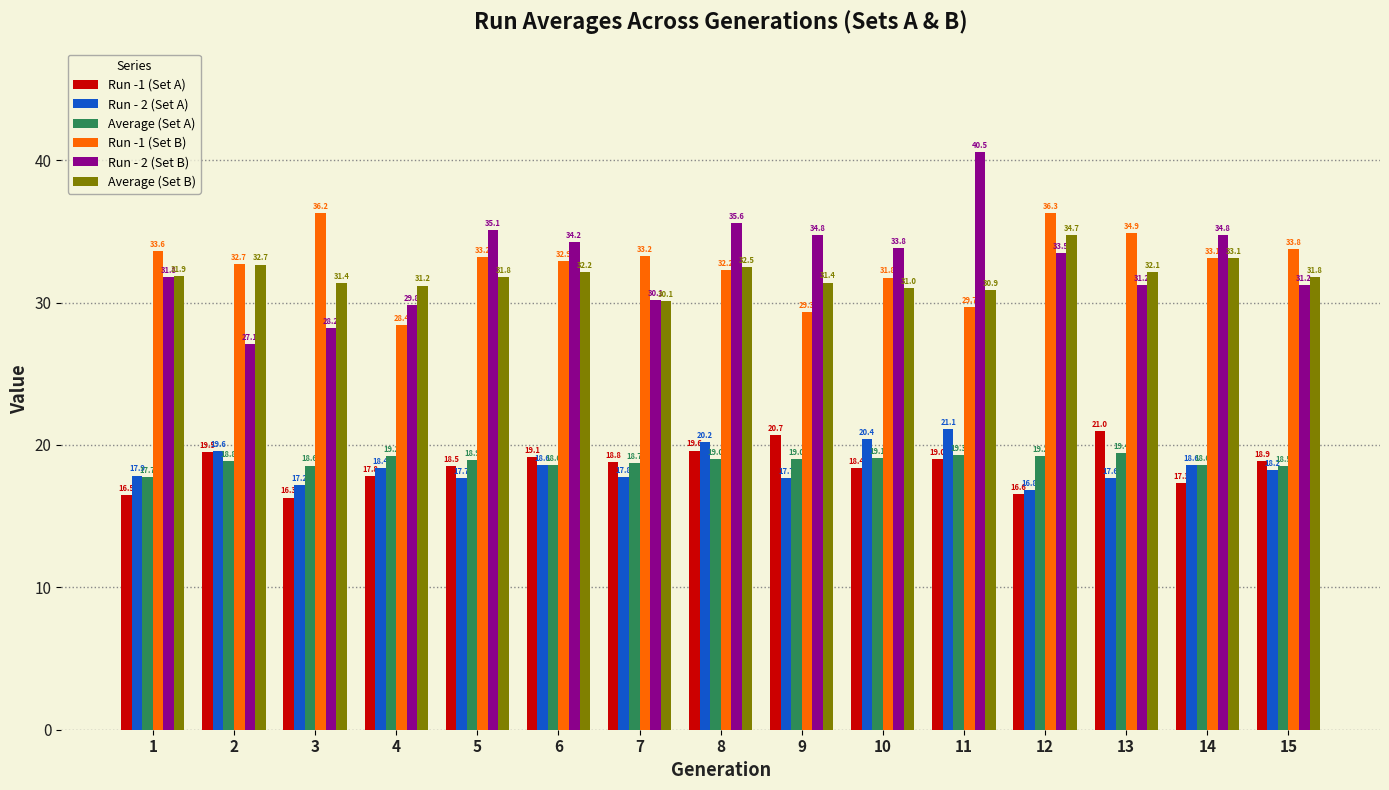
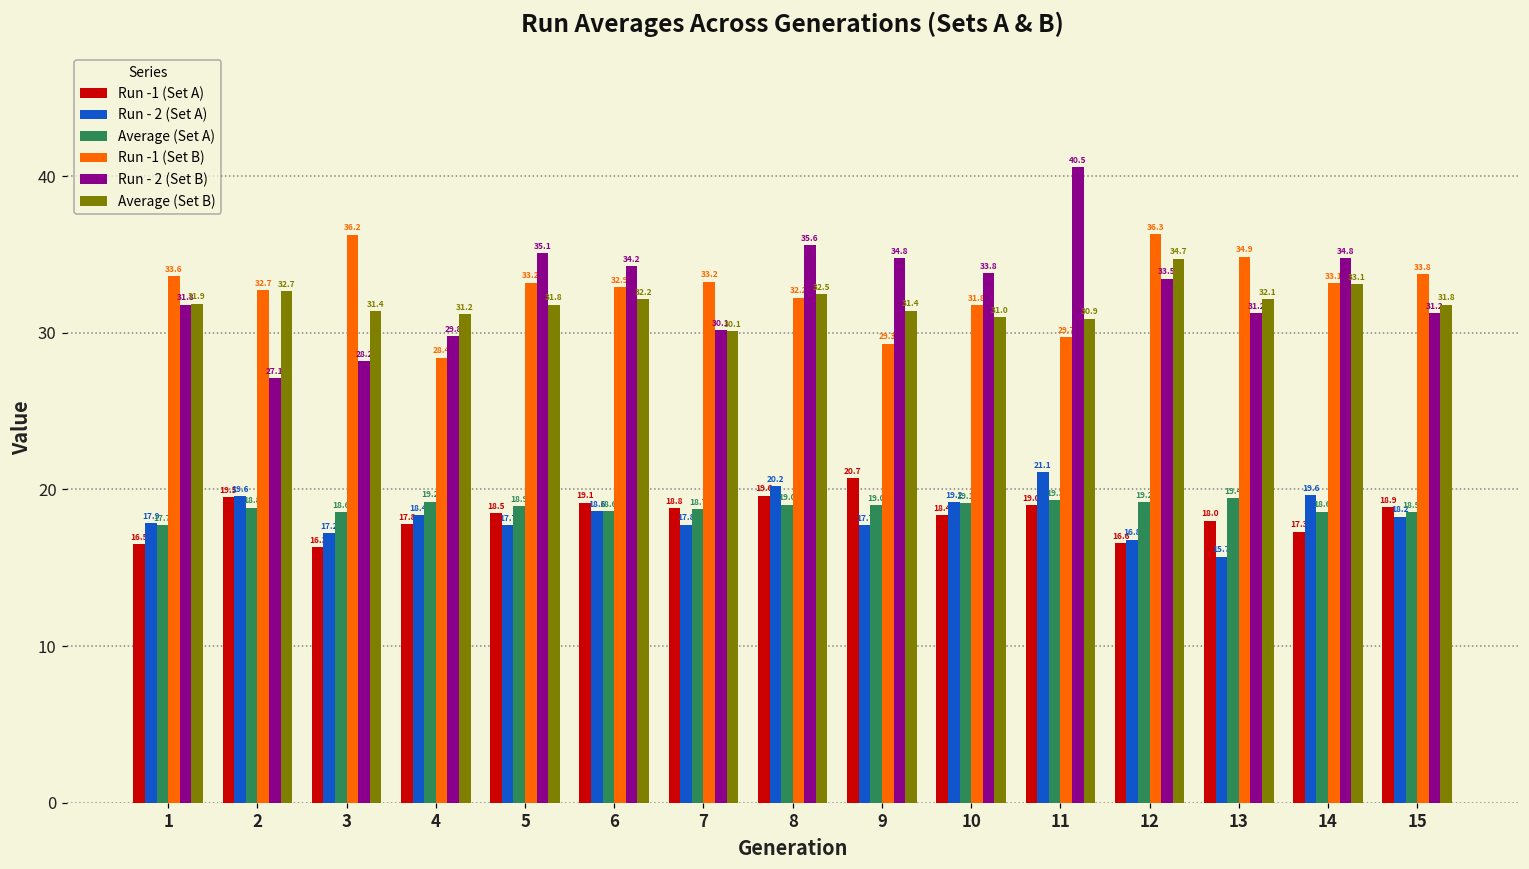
Run - 2 (Set A), 10: 20.4 -> 19.2
Run -1 (Set A), 13: 21.0 -> 18.0
Run - 2 (Set A), 13: 17.6 -> 15.7
Run - 2 (Set A), 14: 18.6 -> 19.6
